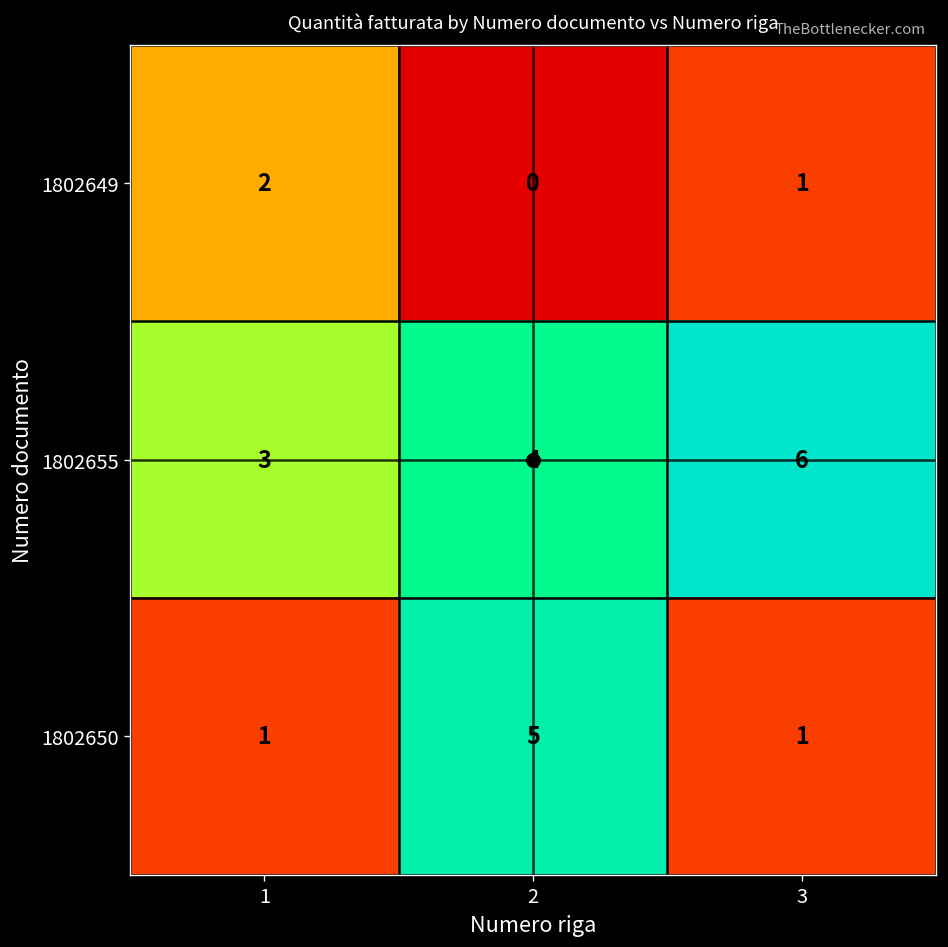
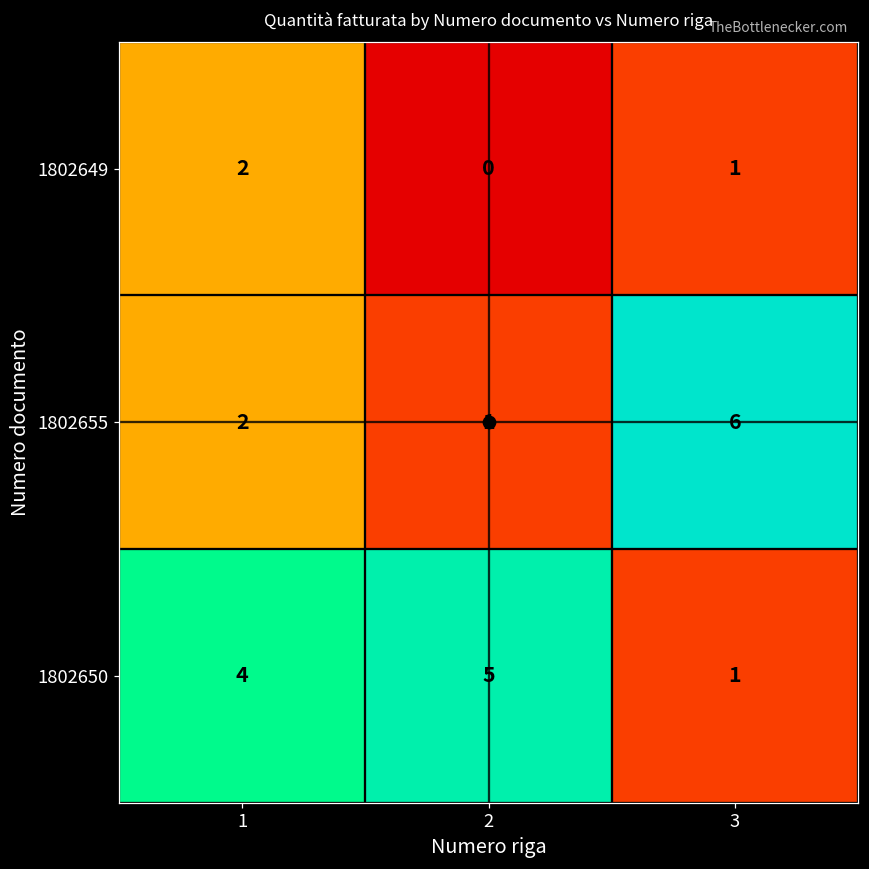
1802655, 1: 3 -> 2
1802655, 2: 4 -> 1
1802650, 1: 1 -> 4
